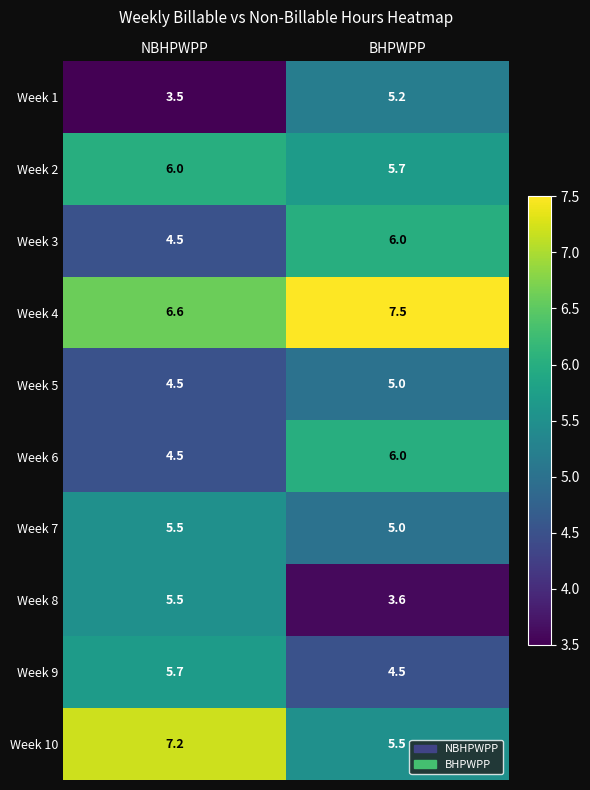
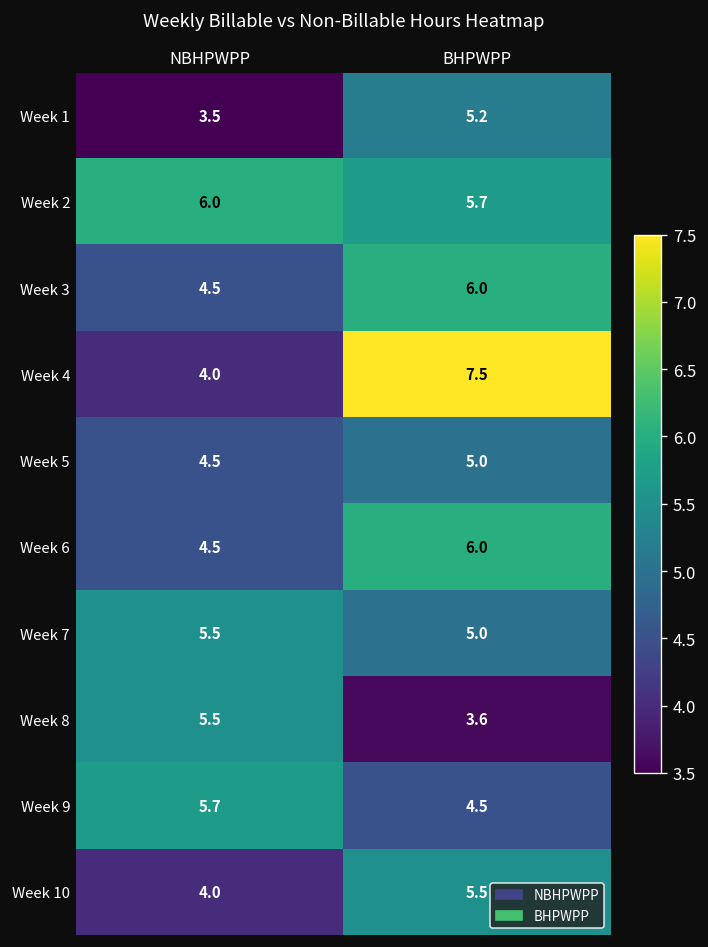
Week 4, NBHPWPP: 6.6 -> 4.0
Week 10, NBHPWPP: 7.2 -> 4.0
